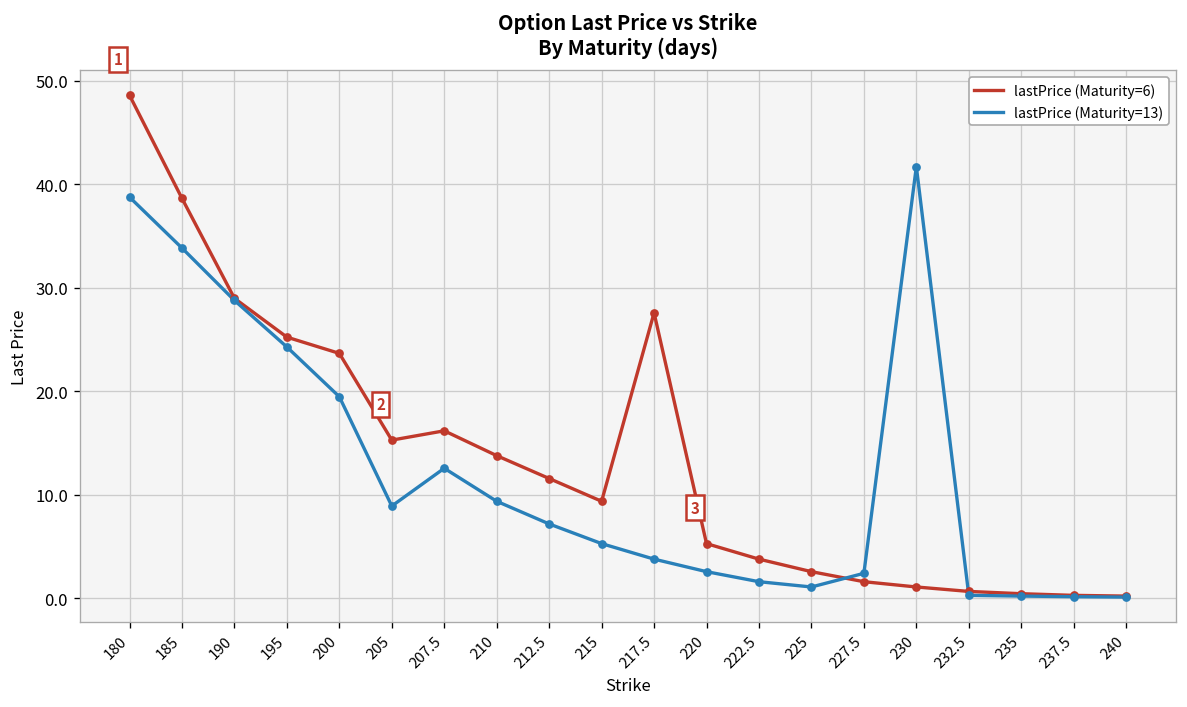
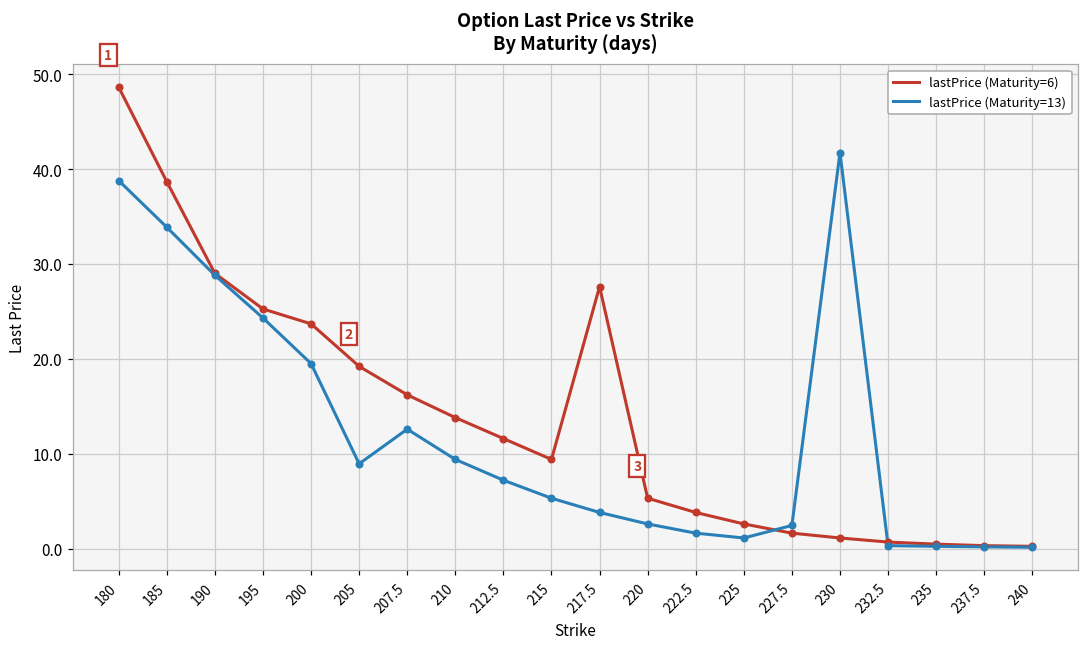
lastPrice (Maturity=6), 205: 15 -> 19
